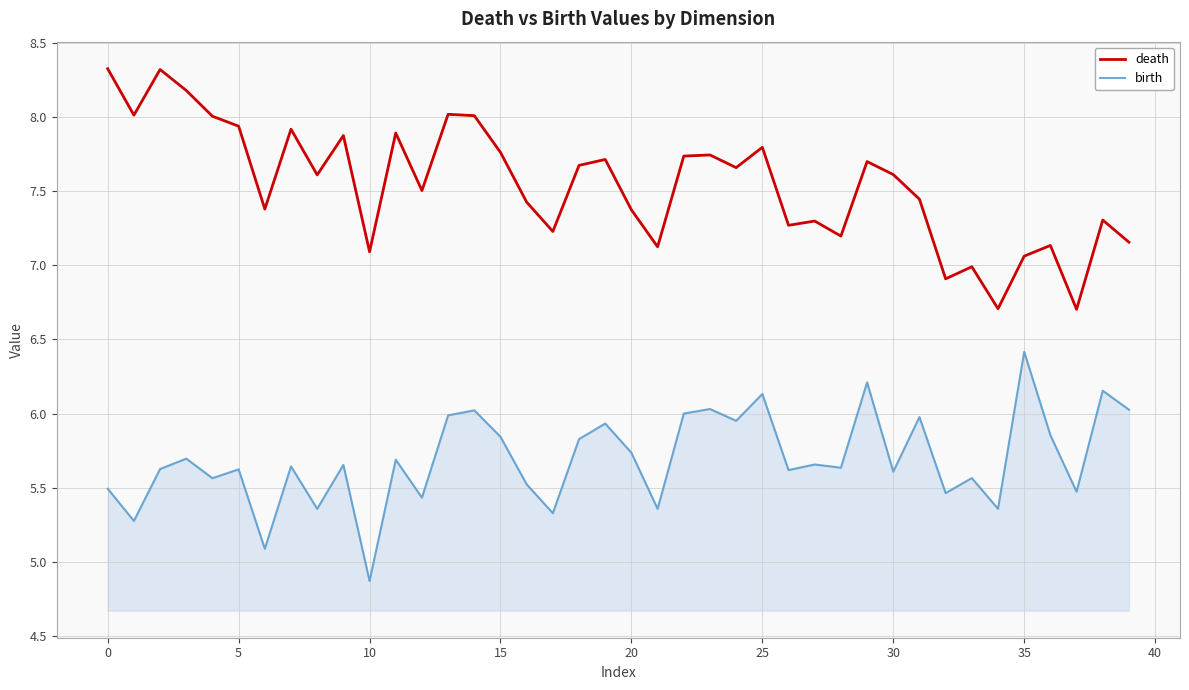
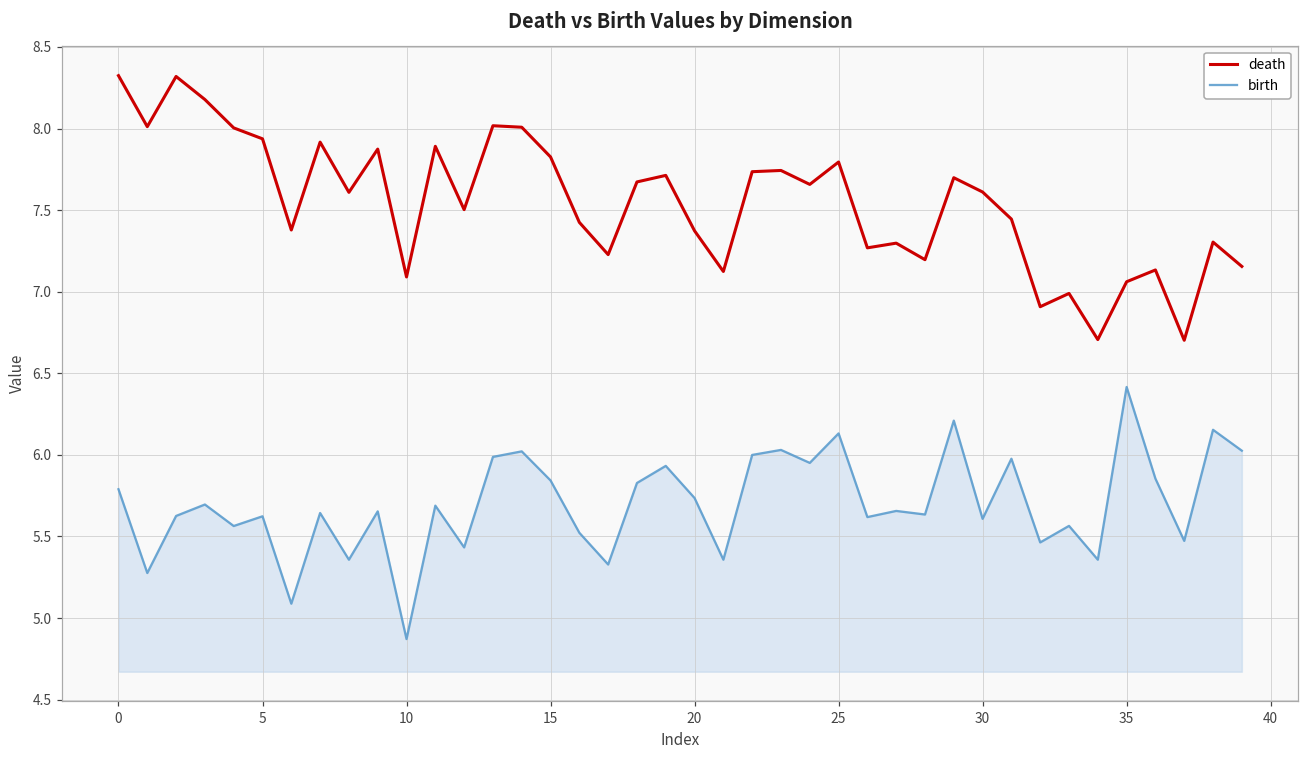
birth, 0: 5.49 -> 5.79
death, 15: 7.76 -> 7.83
